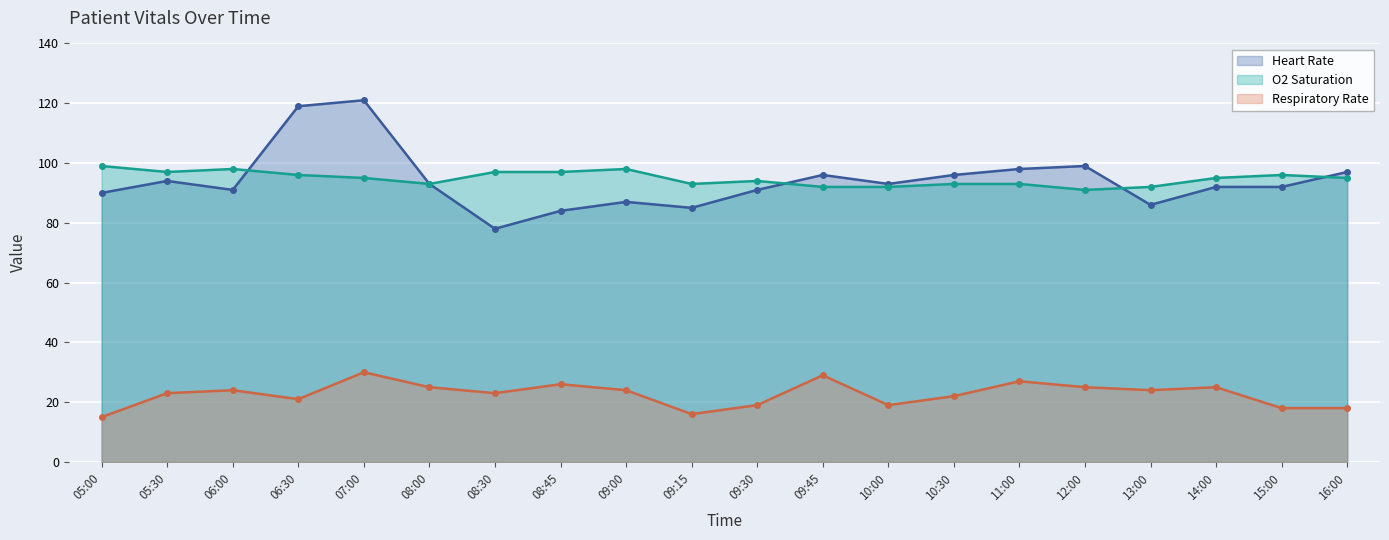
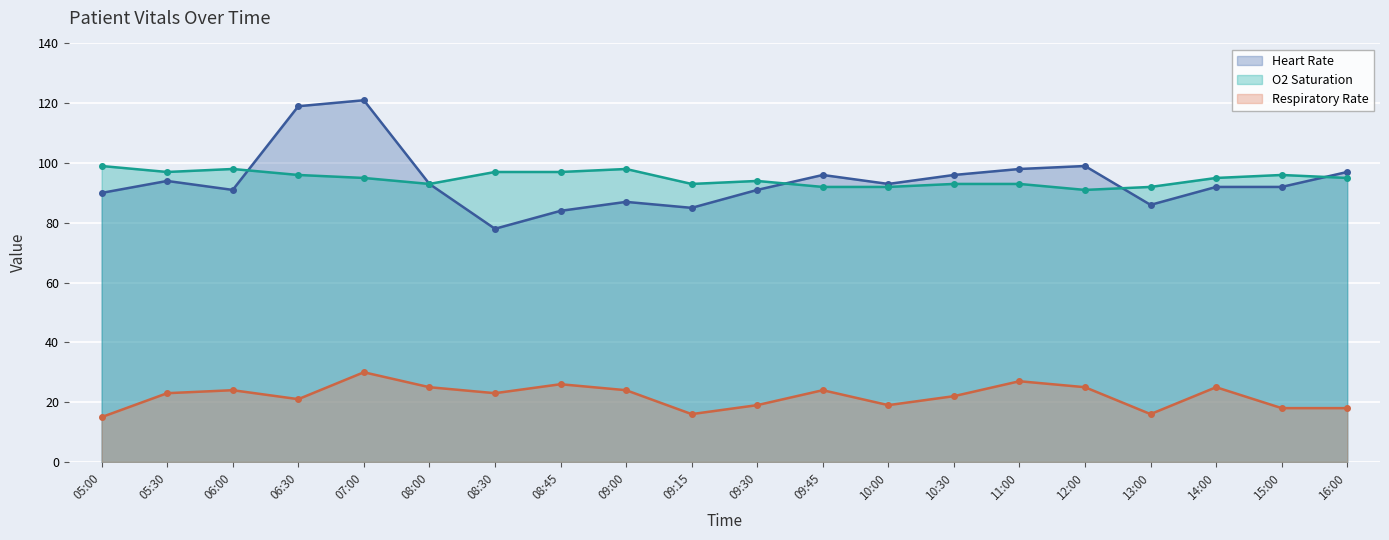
Respiratory Rate, 09:45: 29 -> 24
Respiratory Rate, 13:00: 24 -> 16
